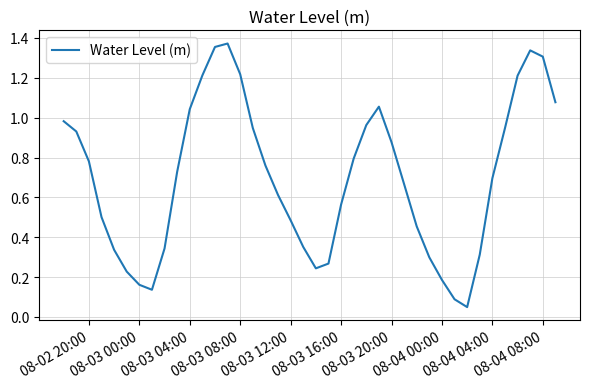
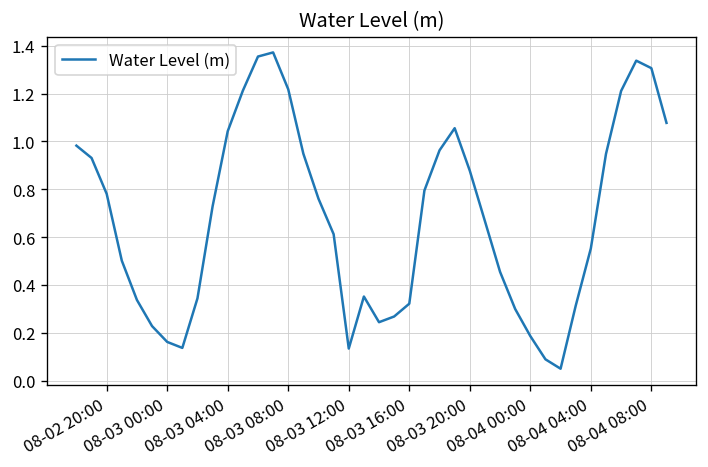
08-03 12:00: 0.49 -> 0.13
08-03 16:00: 0.56 -> 0.32
08-04 04:00: 0.70 -> 0.55
